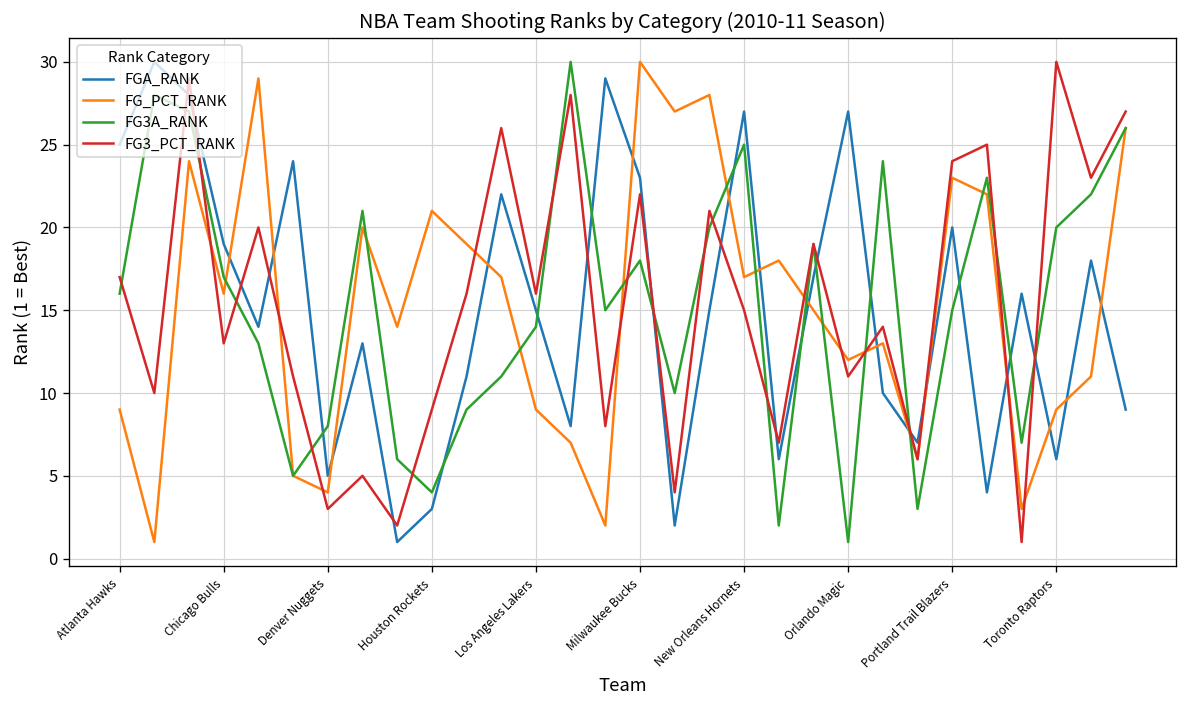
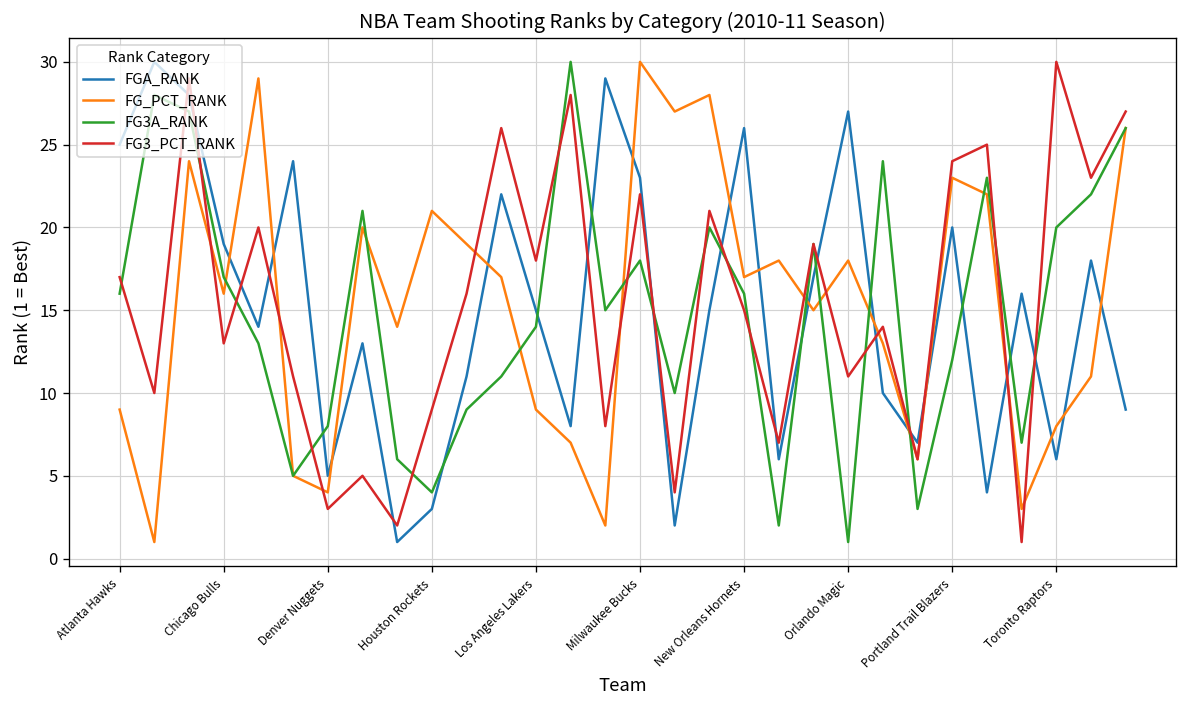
FG3_PCT_RANK, Los Angeles Lakers: 16 -> 18
FGA_RANK, New Orleans Hornets: 27 -> 26
FG3A_RANK, New Orleans Hornets: 25 -> 16
FG_PCT_RANK, Orlando Magic: 12 -> 18
FG3A_RANK, Portland Trail Blazers: 15 -> 12
FG_PCT_RANK, Toronto Raptors: 9 -> 8
